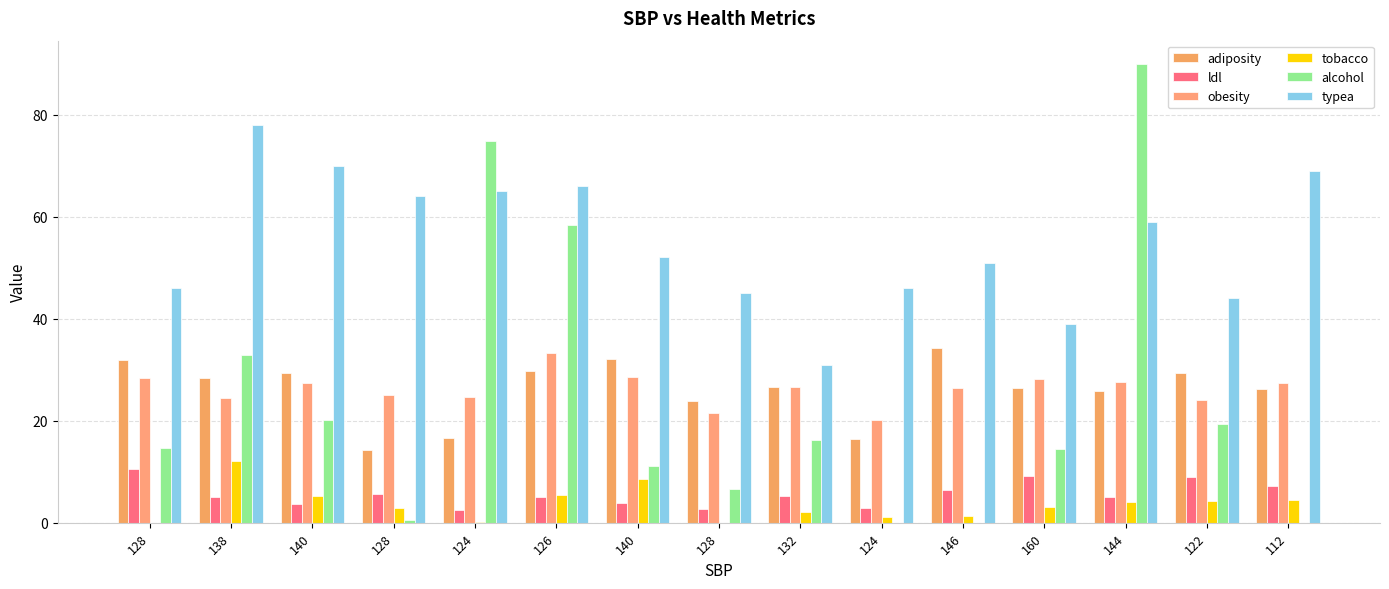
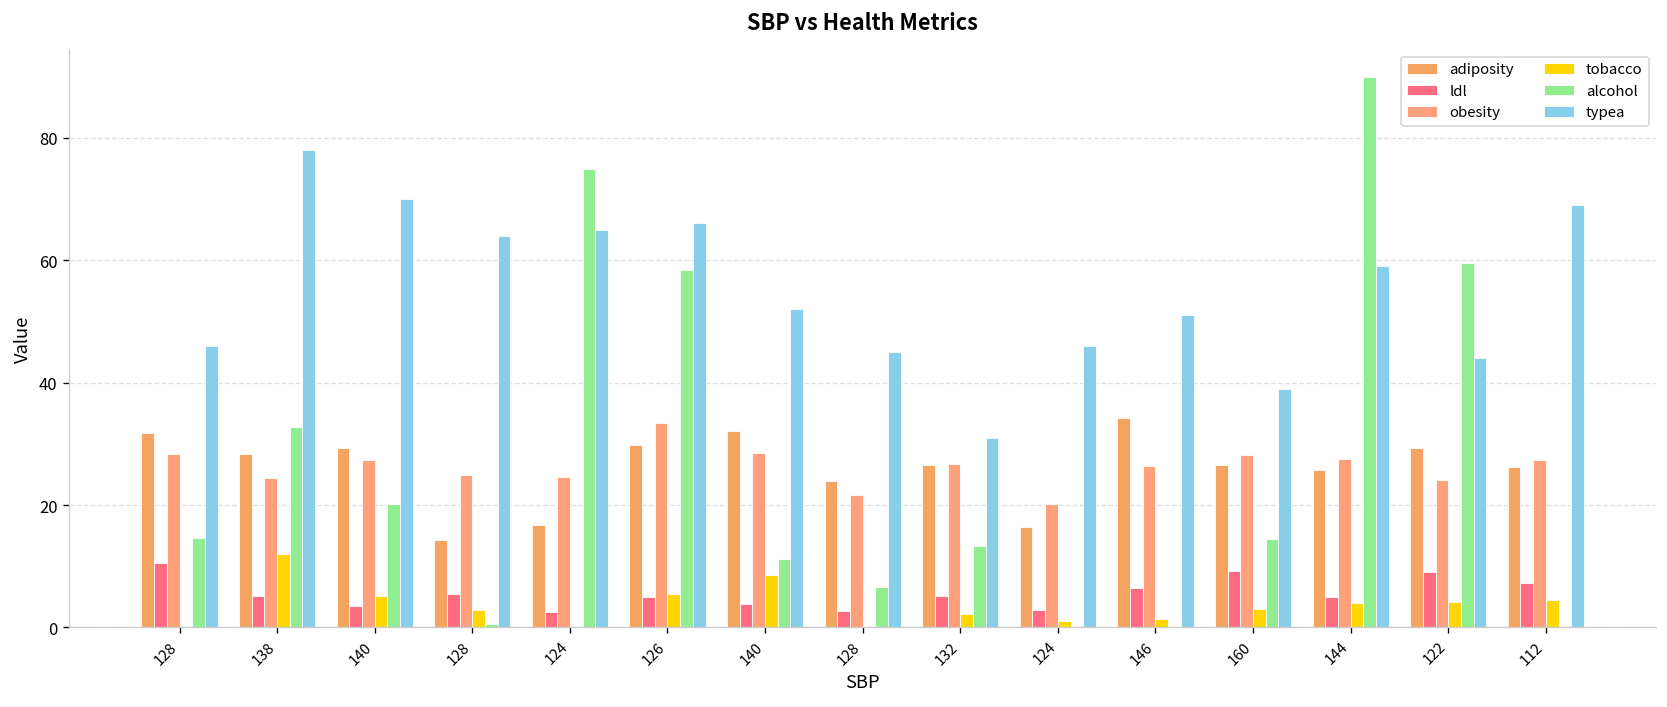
alcohol, 132: 16 -> 13
alcohol, 122: 19 -> 60
